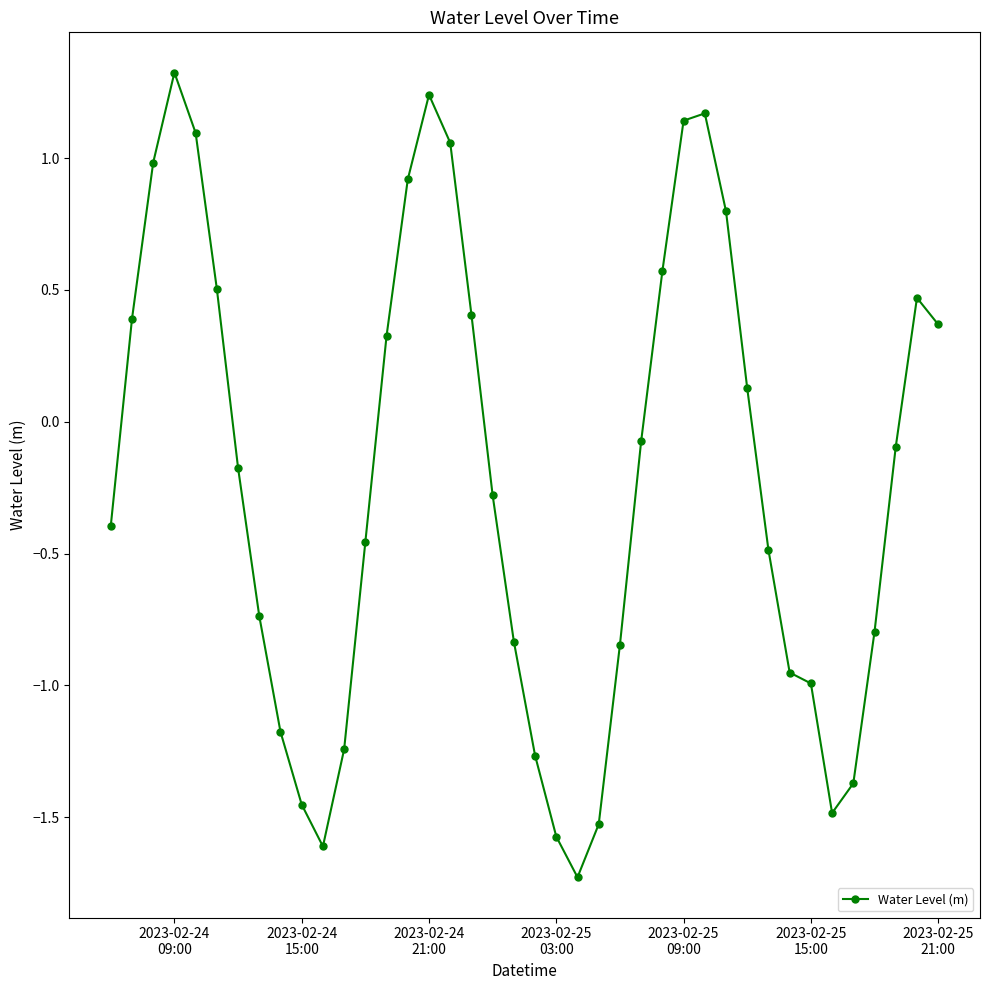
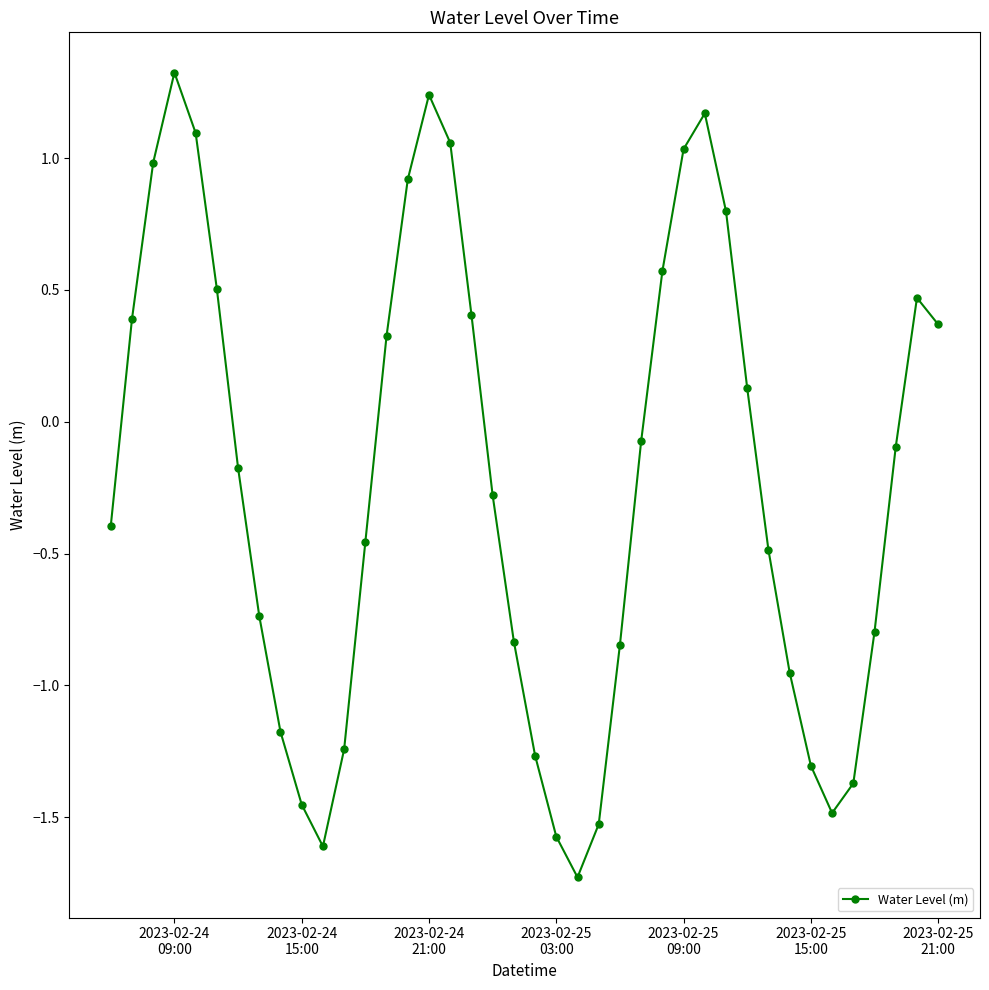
2023-02-25 09:00: 1.14 -> 1.03
2023-02-25 15:00: -0.99 -> -1.30
